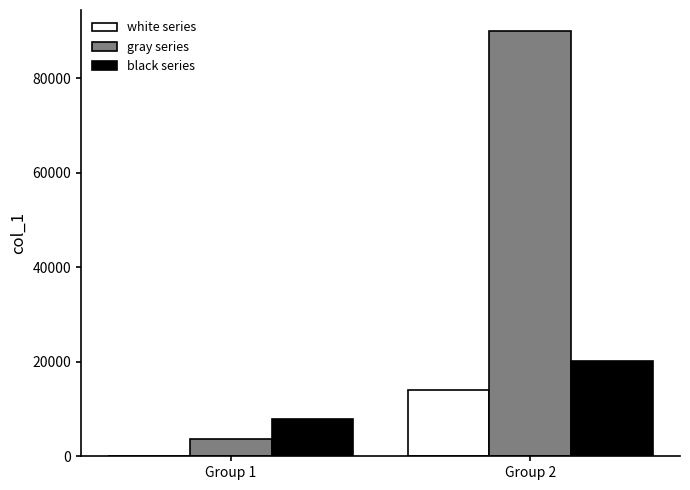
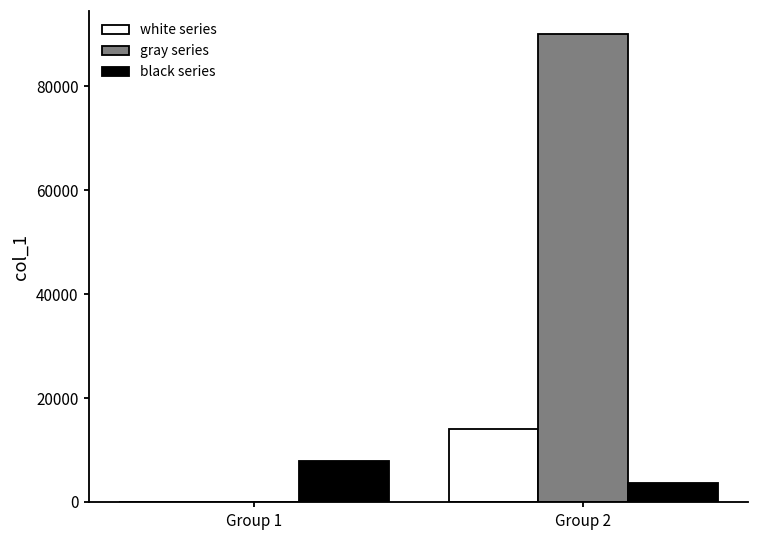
gray series, Group 1: 4000 -> 0
black series, Group 2: 20000 -> 4000
